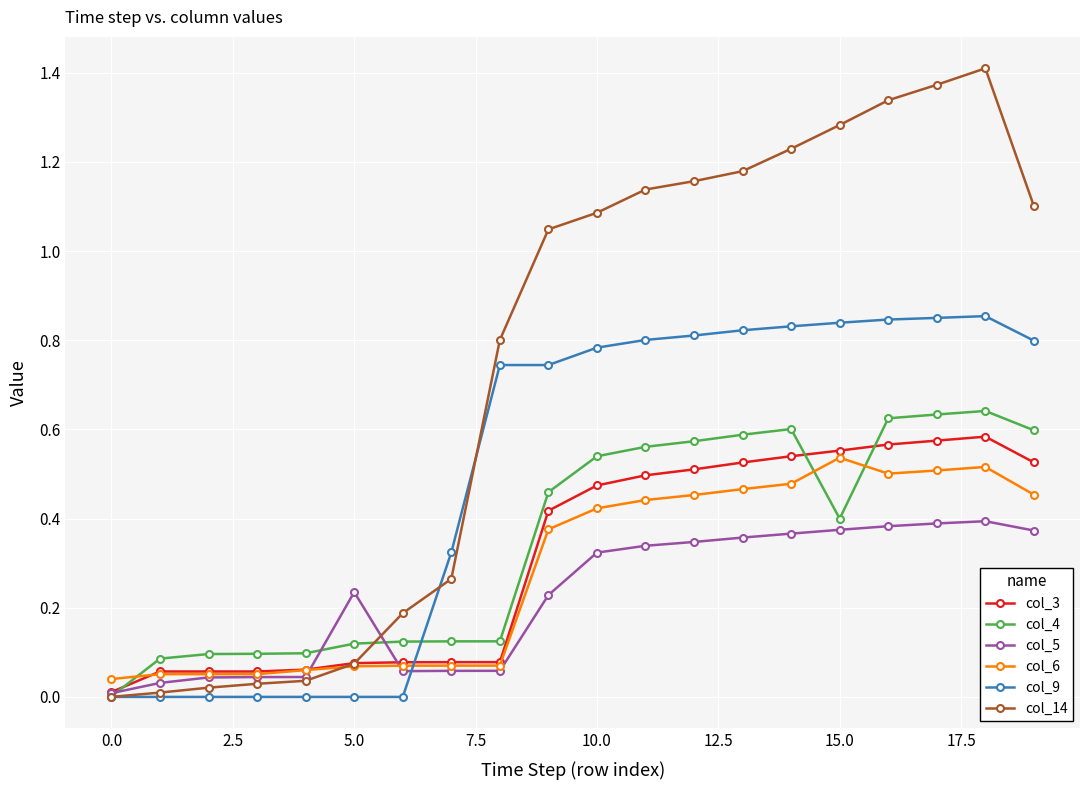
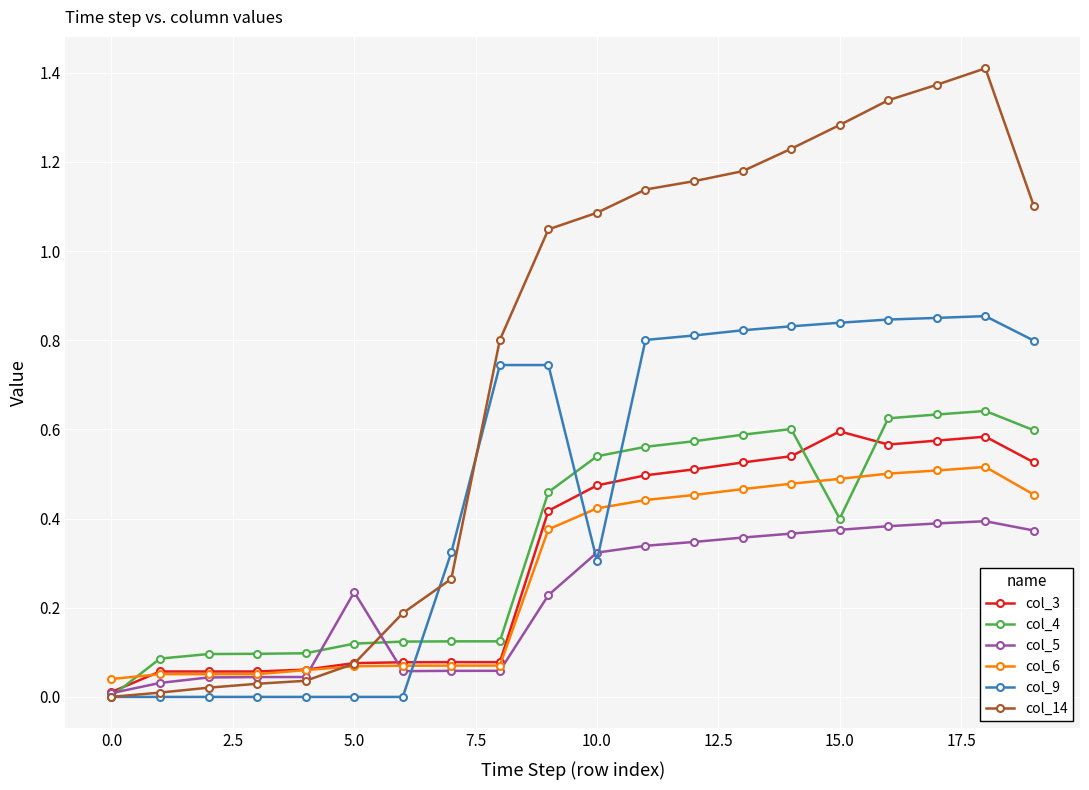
col_9, 10.0: 0.78 -> 0.31
col_3, 15.0: 0.55 -> 0.60
col_6, 15.0: 0.54 -> 0.49
